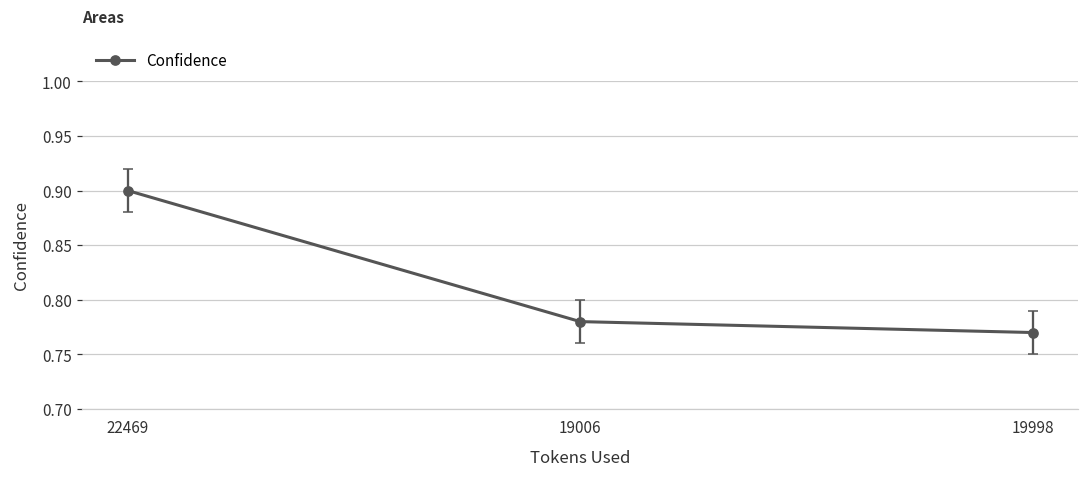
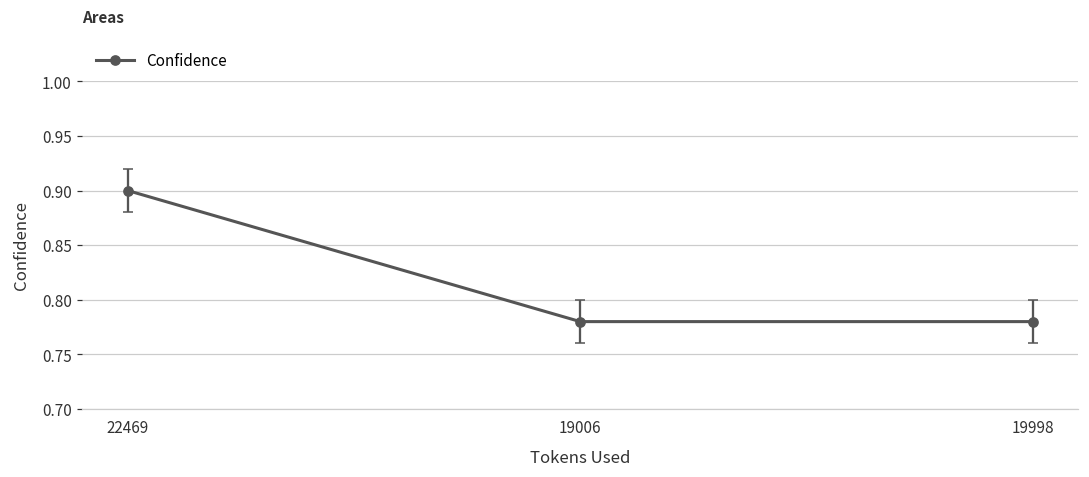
Confidence, 19998: 0.77 -> 0.78
